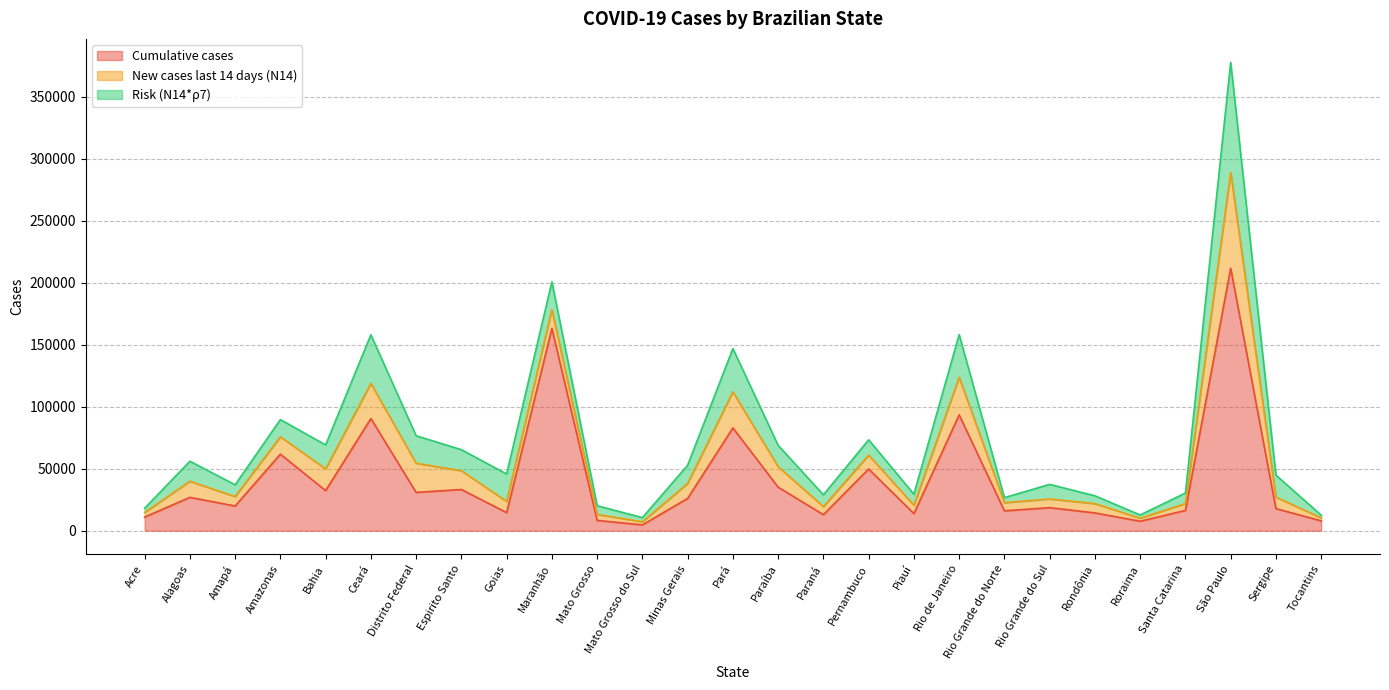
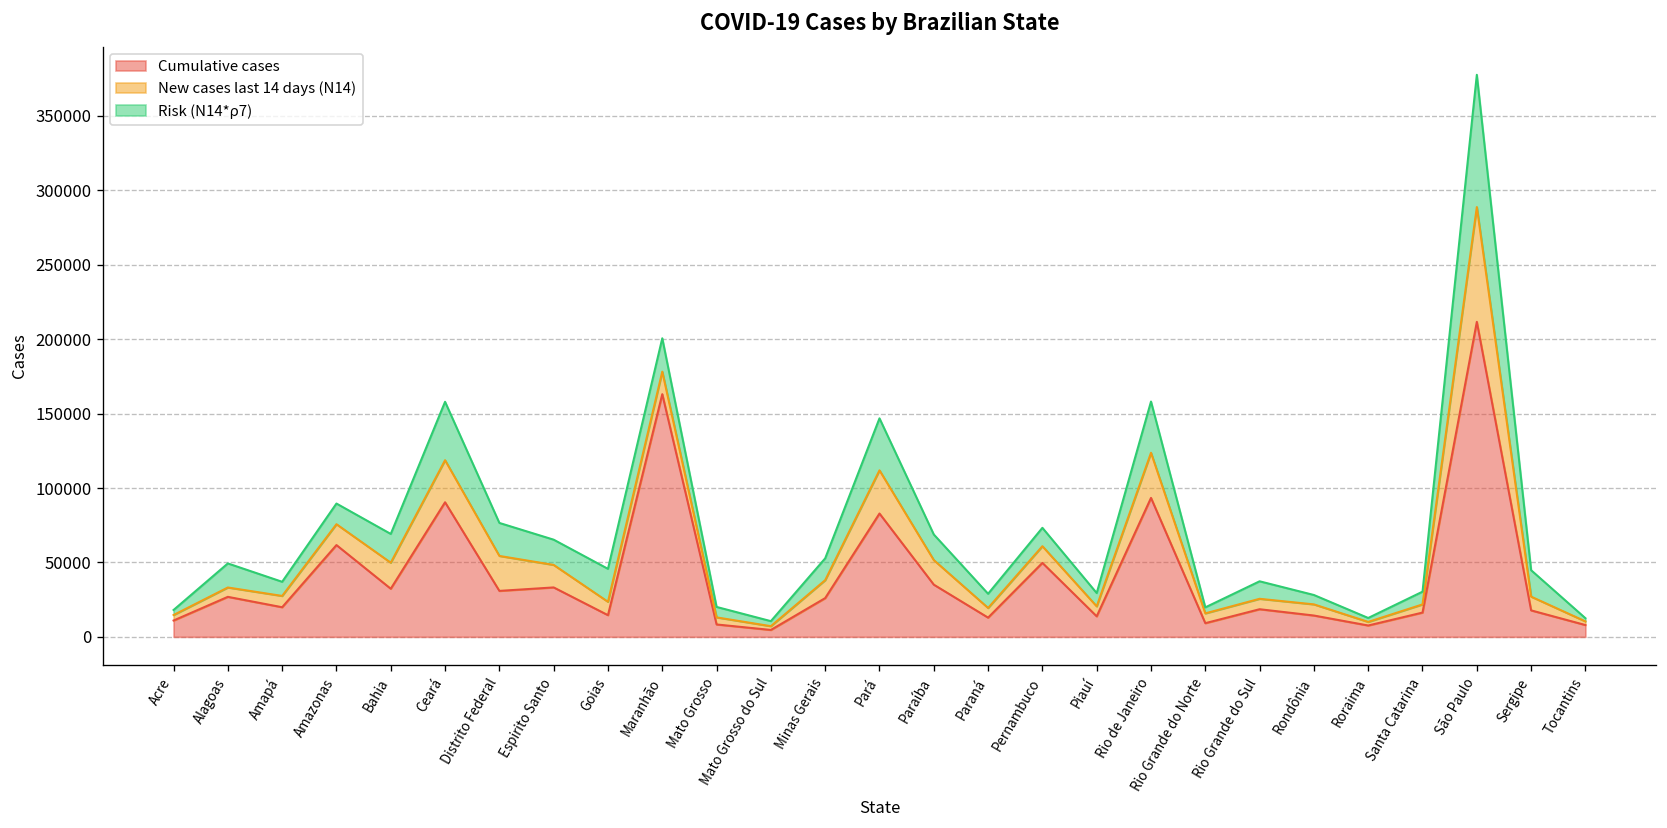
New cases last 14 days (N14), Alagoas: 13000 -> 6000
Cumulative cases, Rio Grande do Norte: 16000 -> 9000
